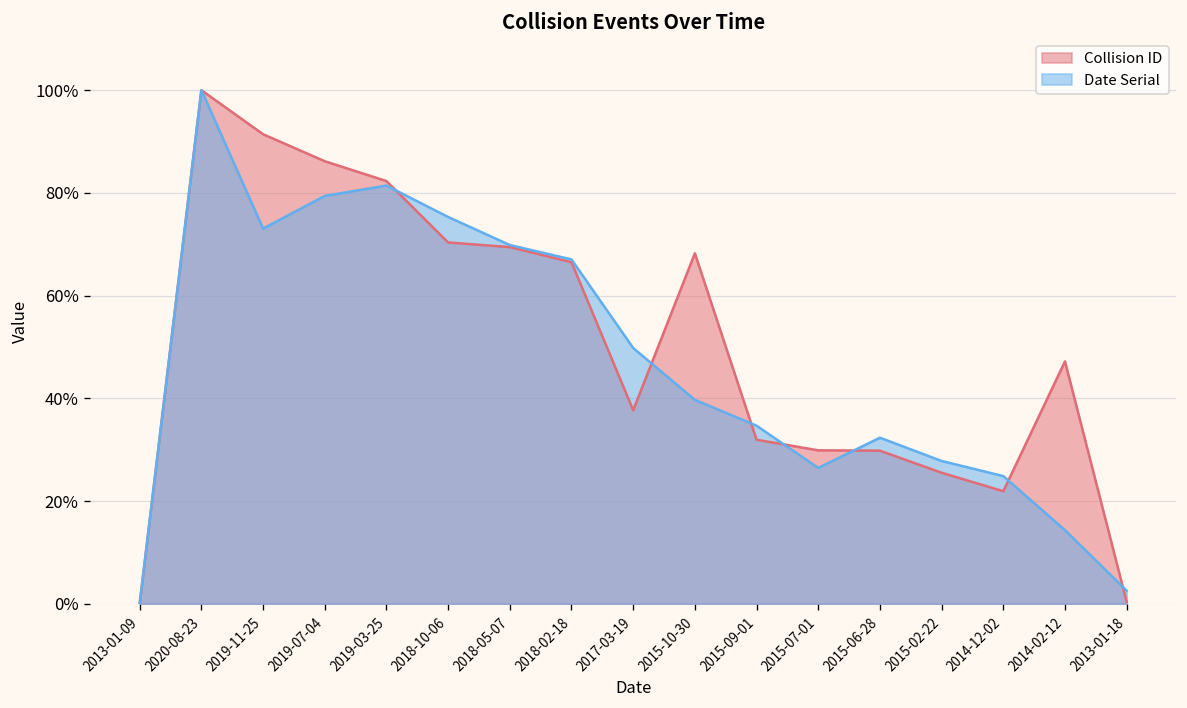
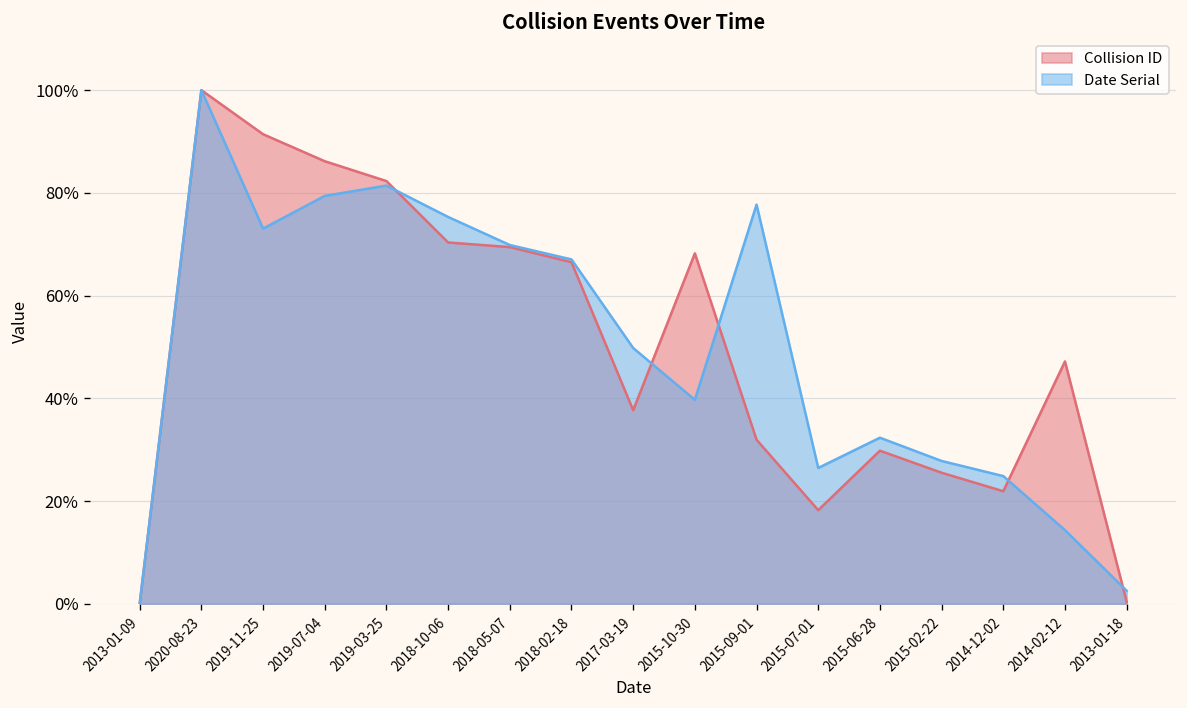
Date Serial, 2015-09-01: 35% -> 78%
Collision ID, 2015-07-01: 30% -> 18%
